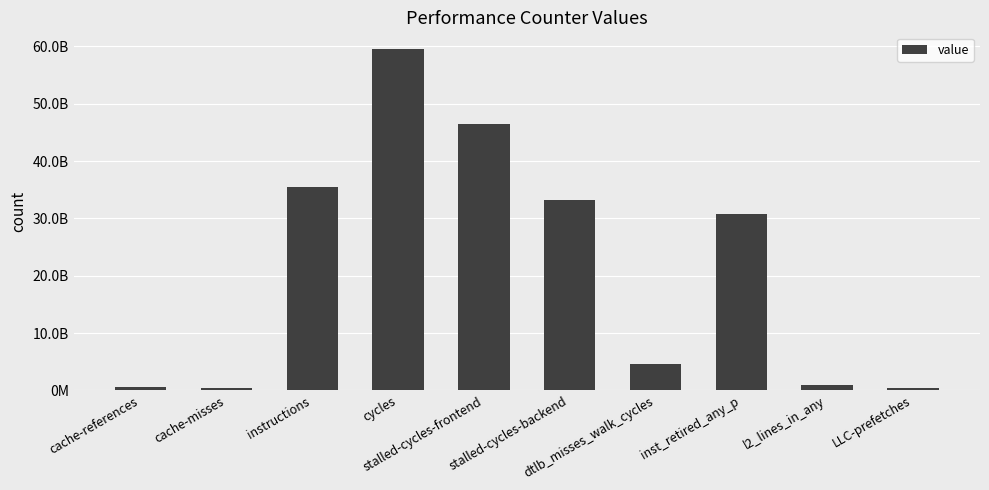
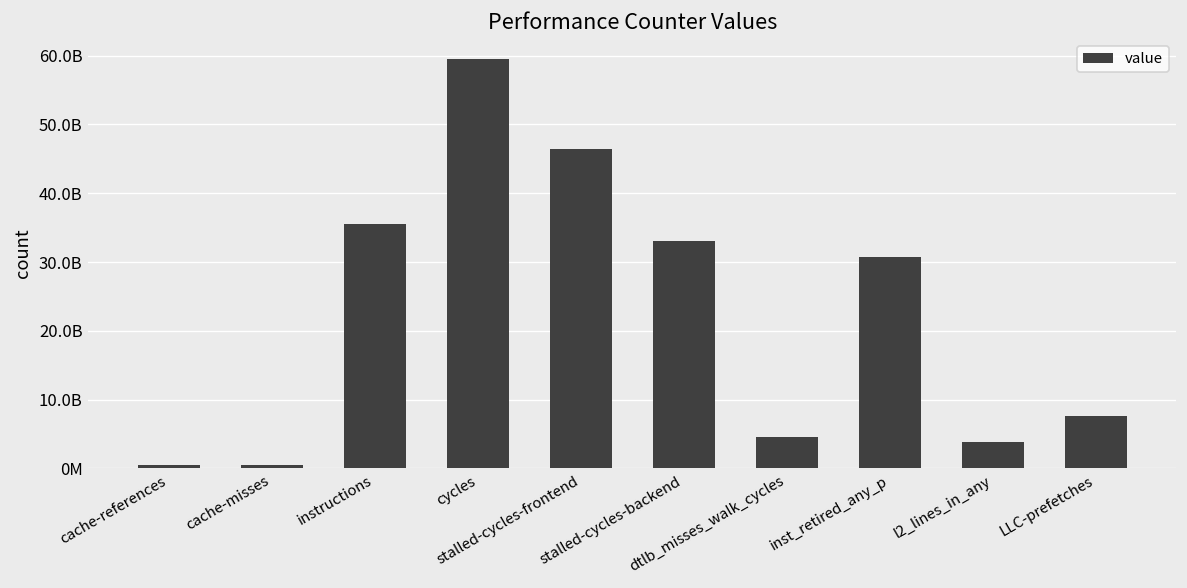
l2_lines_in_any: 1000000000 -> 4000000000
LLC-prefetches: 0 -> 8000000000
